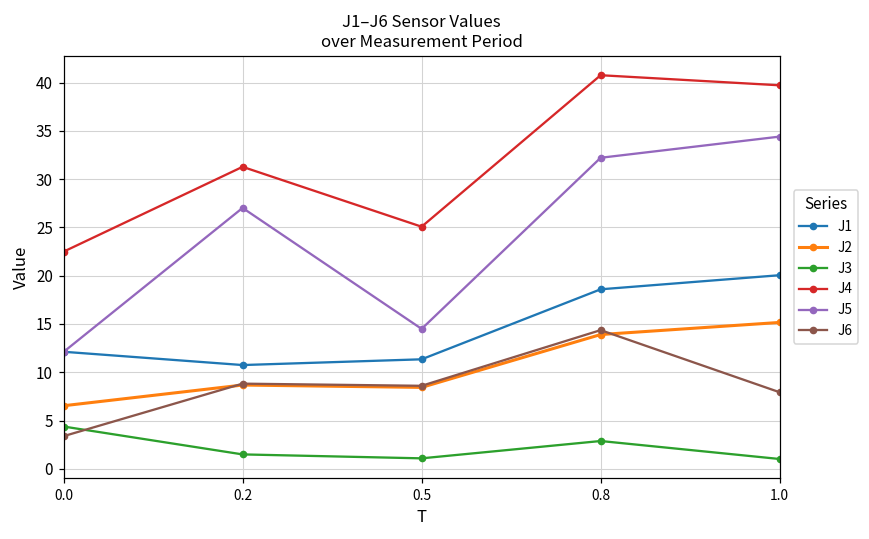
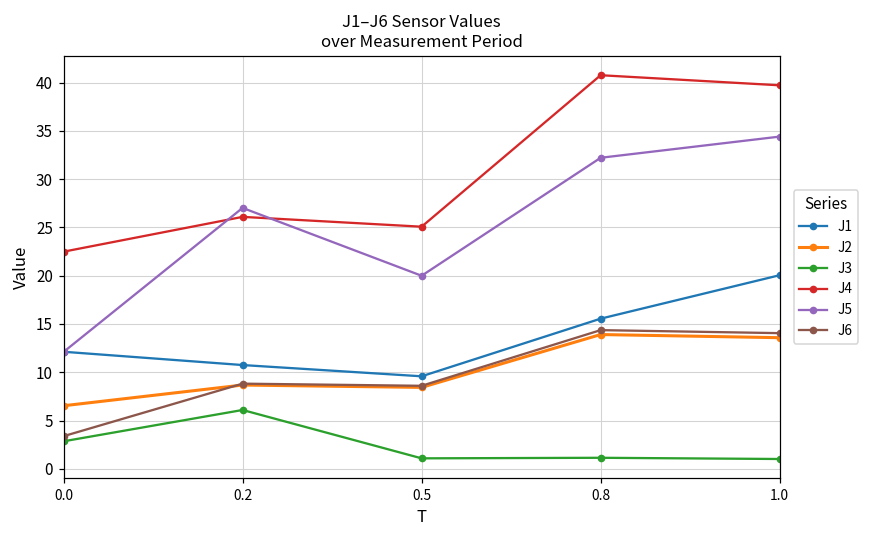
J3, 0.0: 4 -> 3
J3, 0.2: 1 -> 6
J4, 0.2: 31 -> 26
J1, 0.5: 11 -> 10
J5, 0.5: 14 -> 20
J1, 0.8: 19 -> 16
J3, 0.8: 3 -> 1
J2, 1.0: 15 -> 14
J6, 1.0: 8 -> 14
